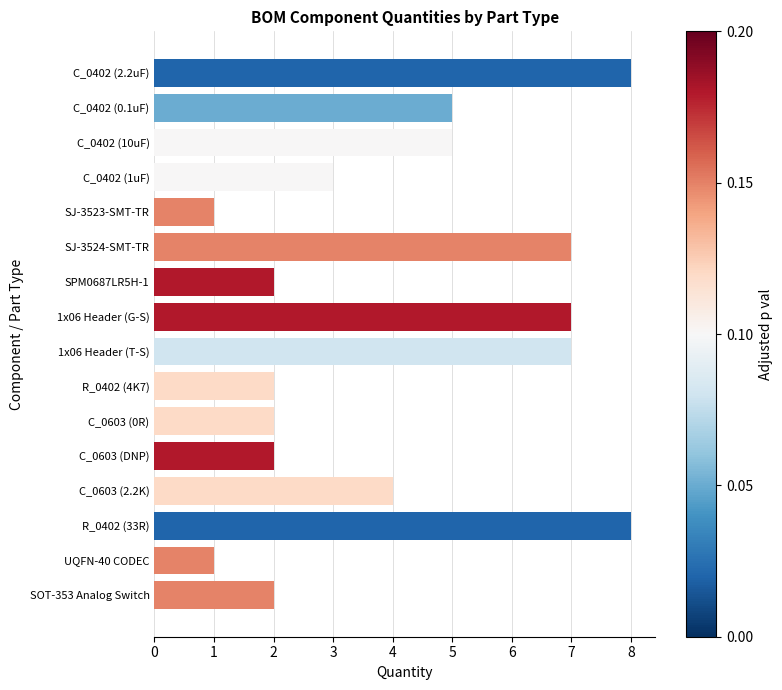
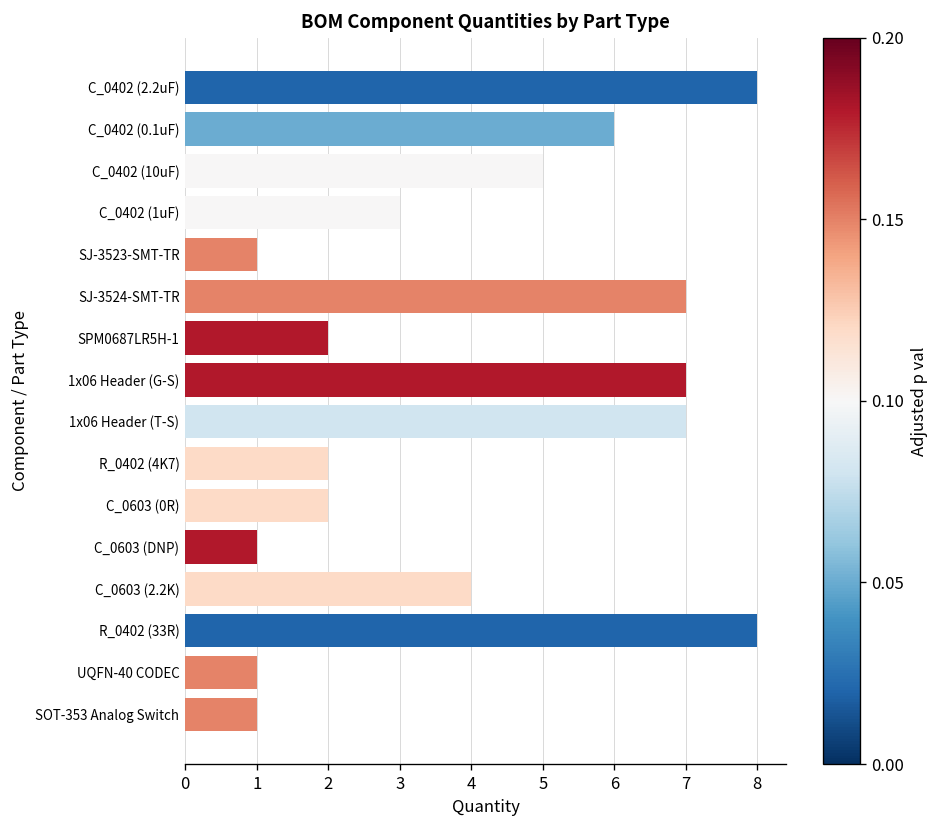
C_0402 (0.1uF): 5 -> 6
C_0603 (DNP): 2 -> 1
SOT-353 Analog Switch: 2 -> 1
